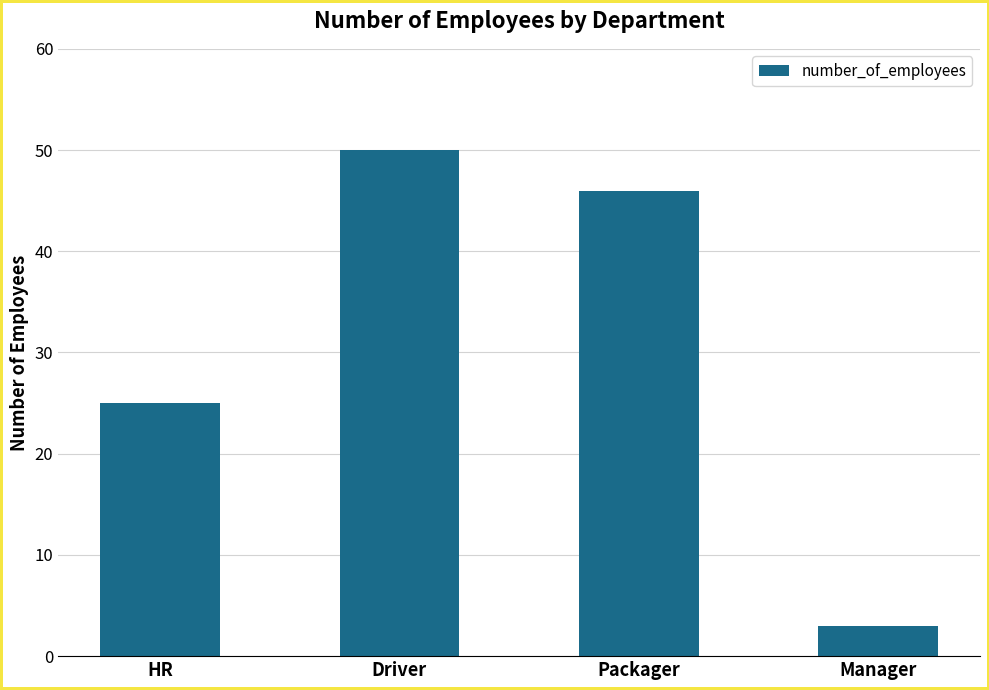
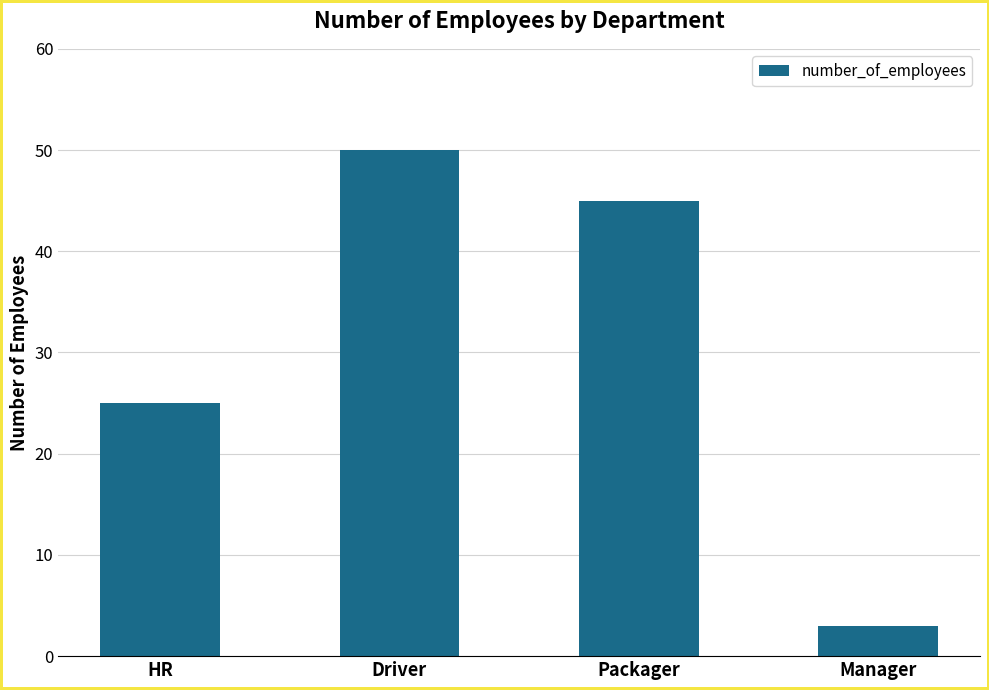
Packager: 46 -> 45
